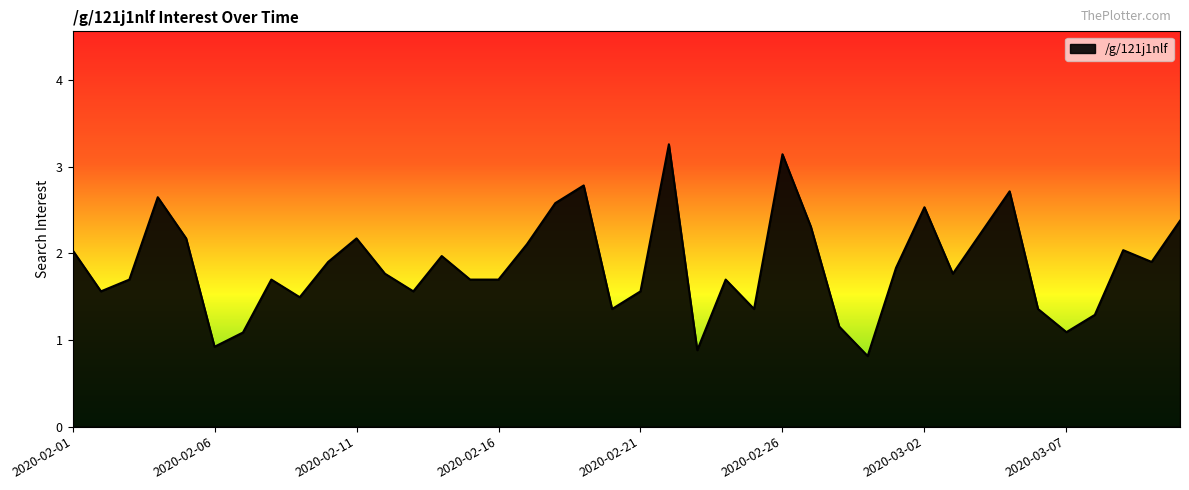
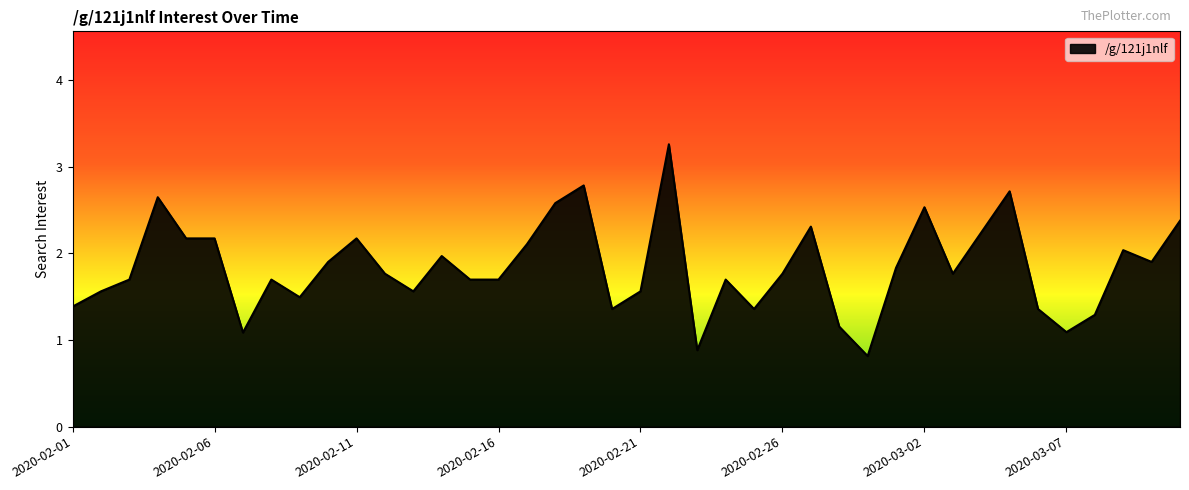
2020-02-01: 2.0 -> 1.4
2020-02-06: 0.9 -> 2.2
2020-02-26: 3.1 -> 1.8
